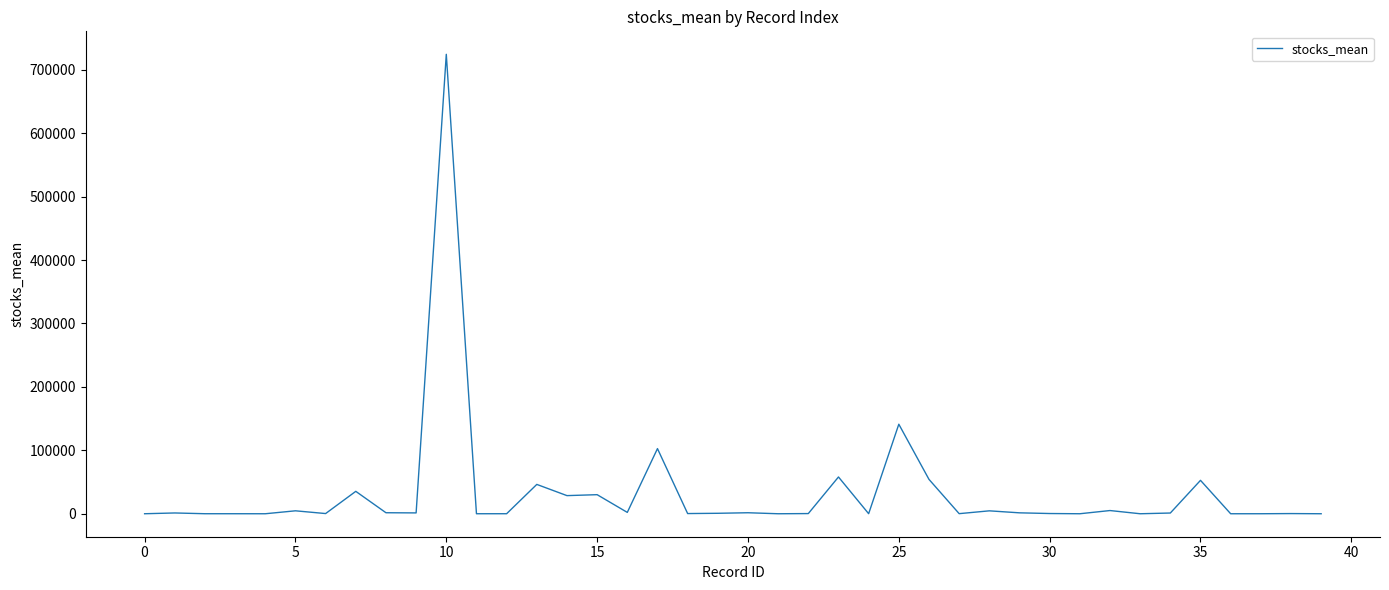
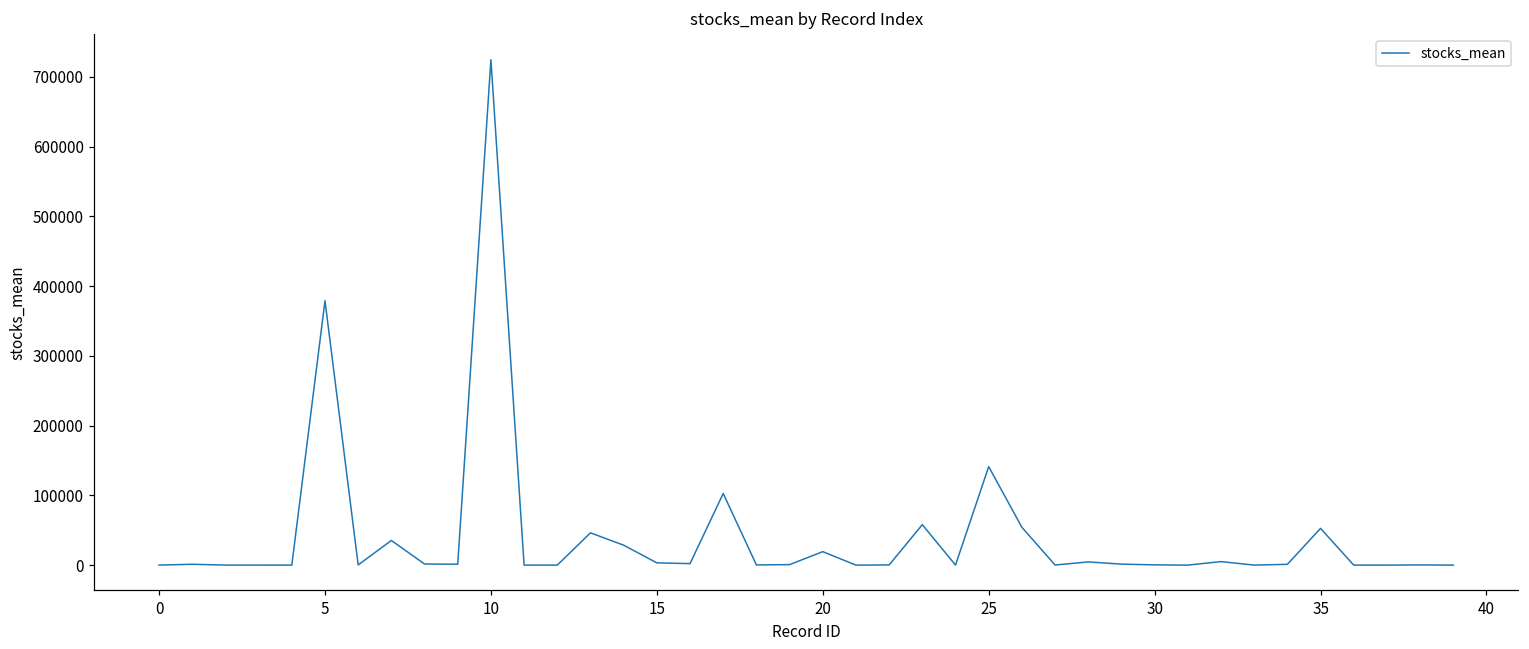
5: 0 -> 380000
15: 30000 -> 0
20: 0 -> 20000
